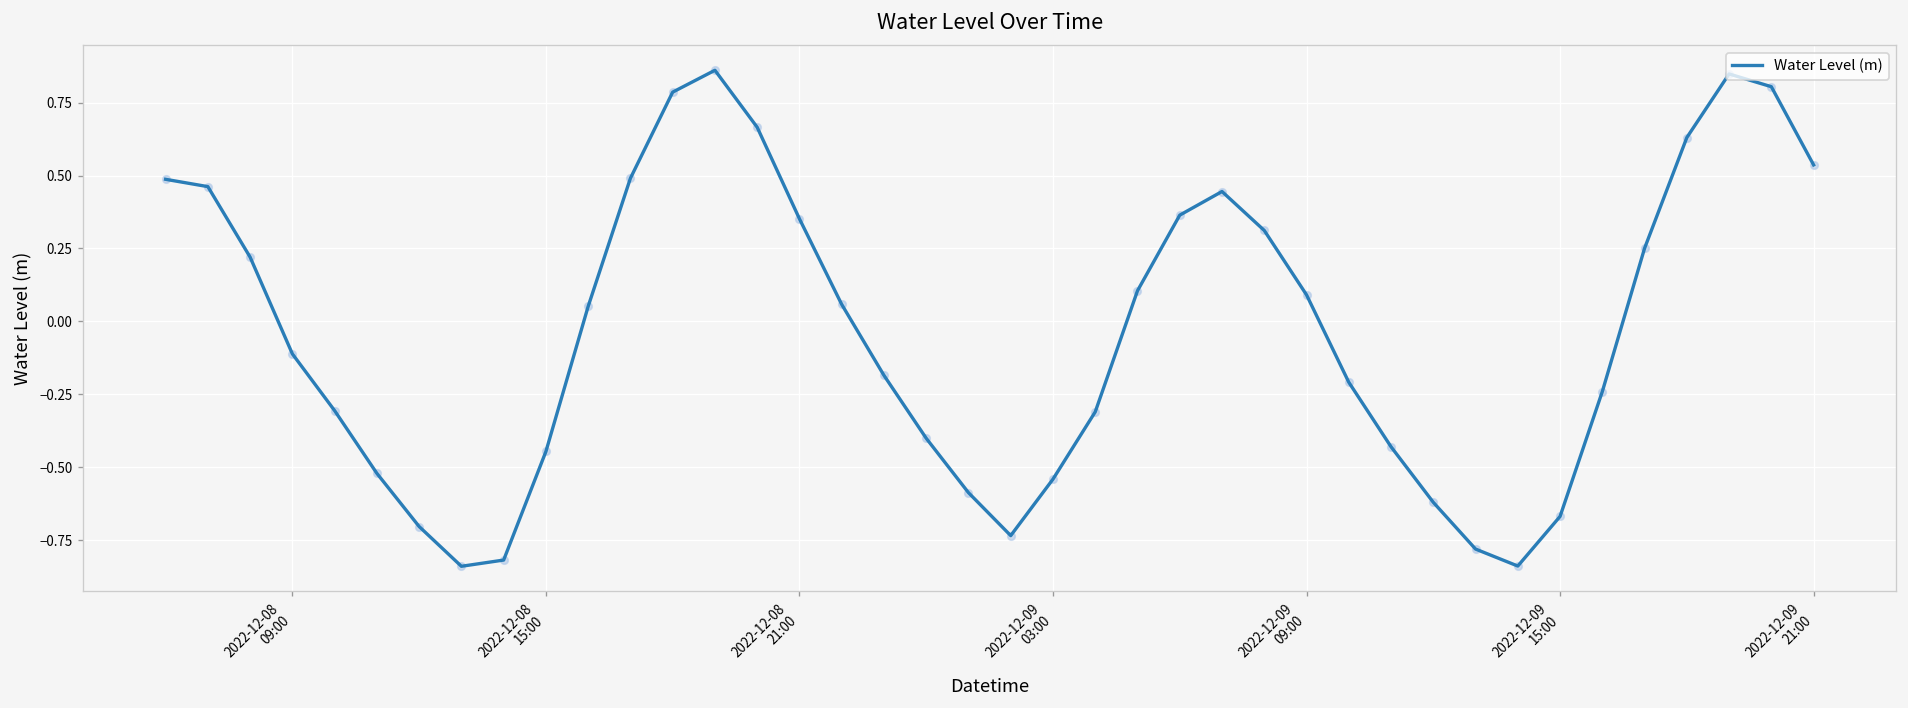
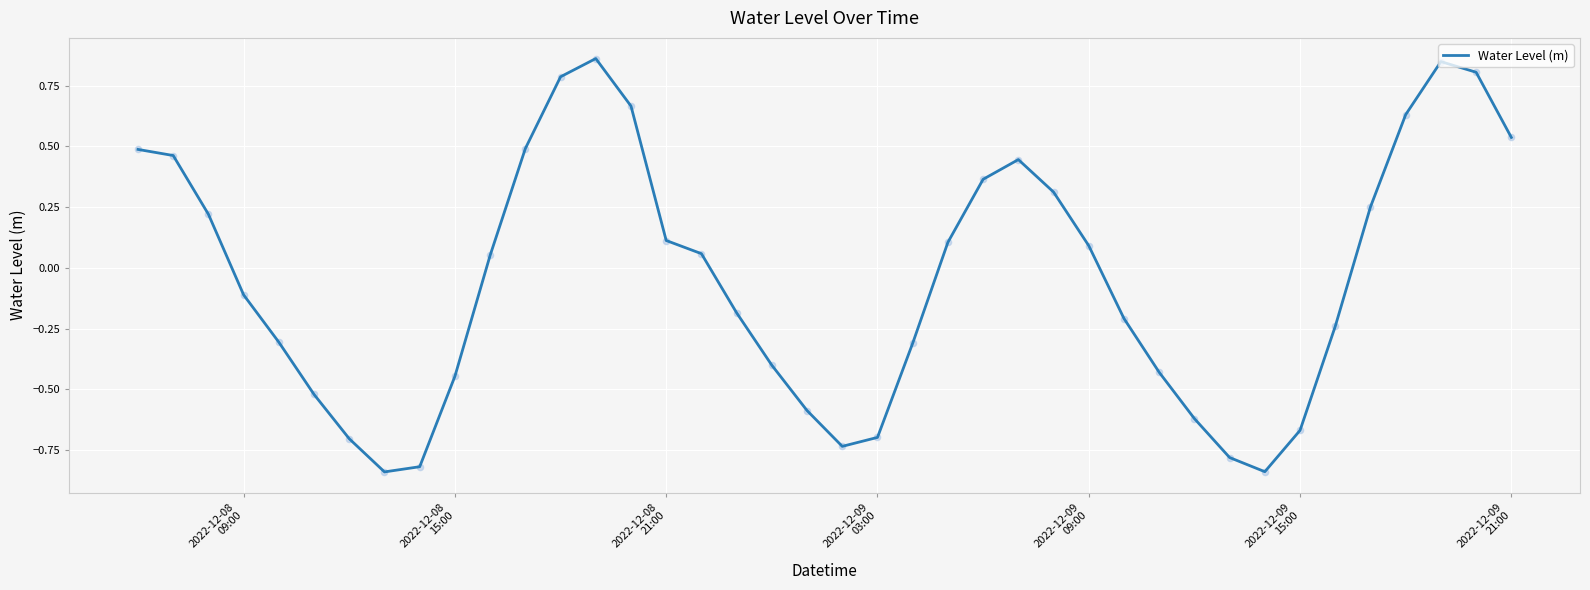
2022-12-08 21:00: 0.35 -> 0.11
2022-12-09 03:00: -0.54 -> -0.70
